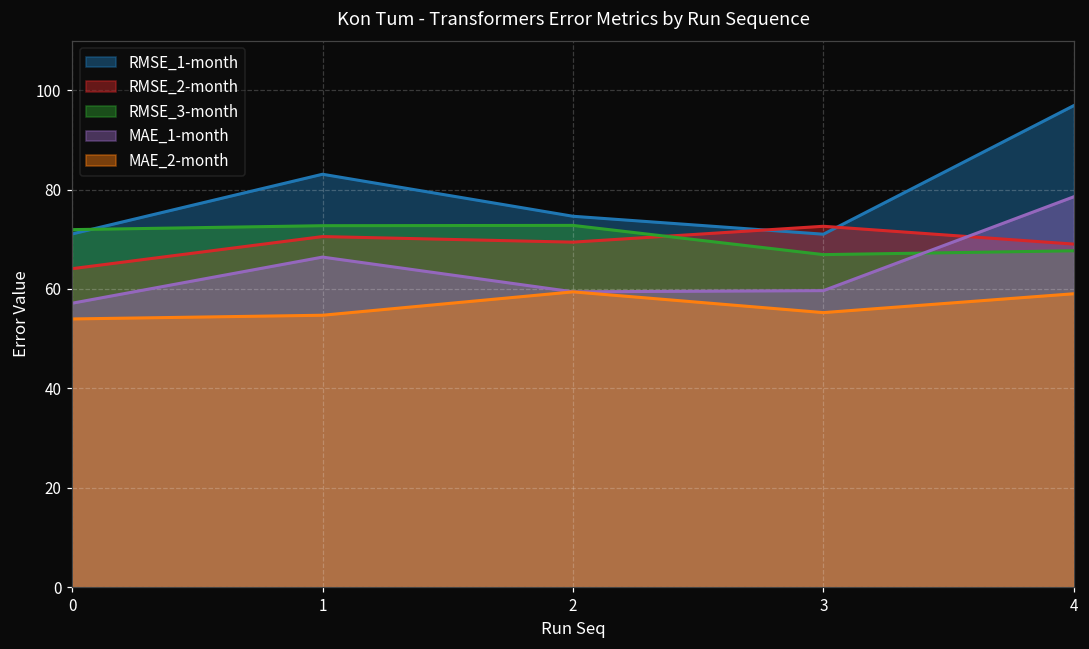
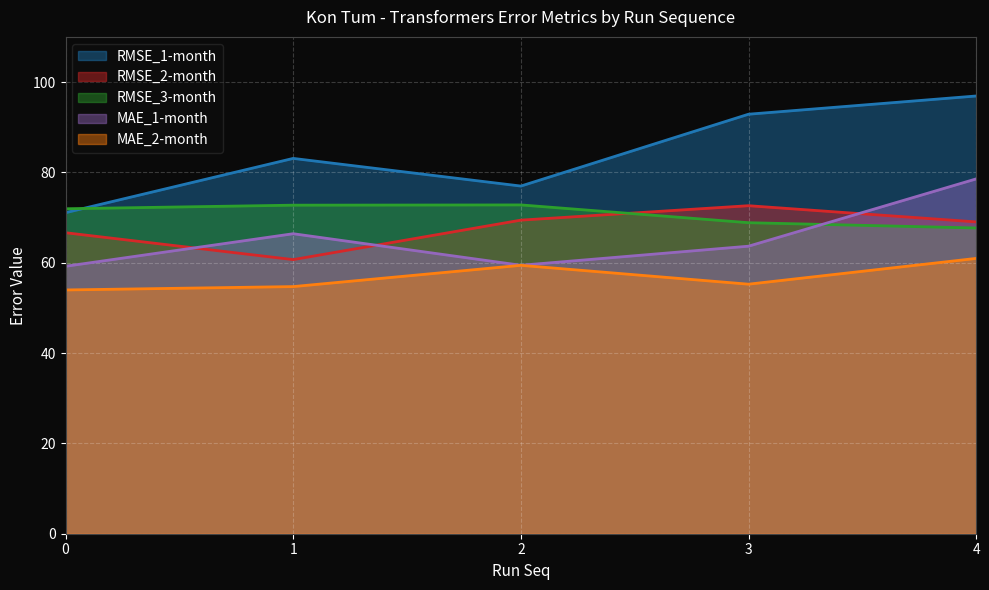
RMSE_2-month, 0: 64 -> 67
MAE_1-month, 0: 57 -> 59
RMSE_2-month, 1: 71 -> 61
RMSE_1-month, 2: 75 -> 77
RMSE_1-month, 3: 71 -> 93
RMSE_3-month, 3: 67 -> 69
MAE_1-month, 3: 60 -> 64
MAE_2-month, 4: 59 -> 61
